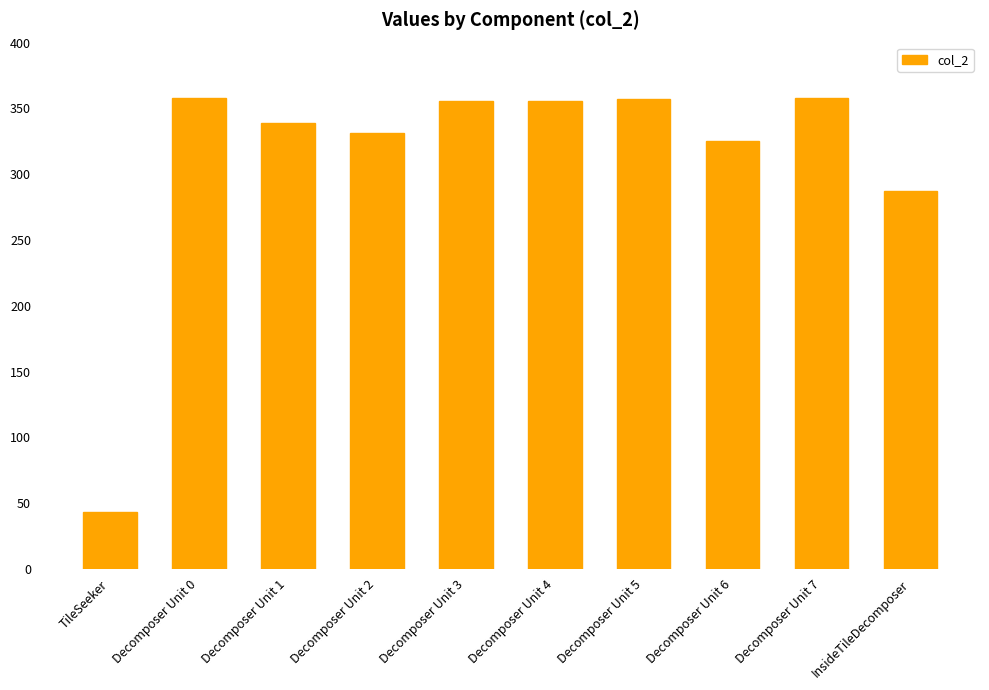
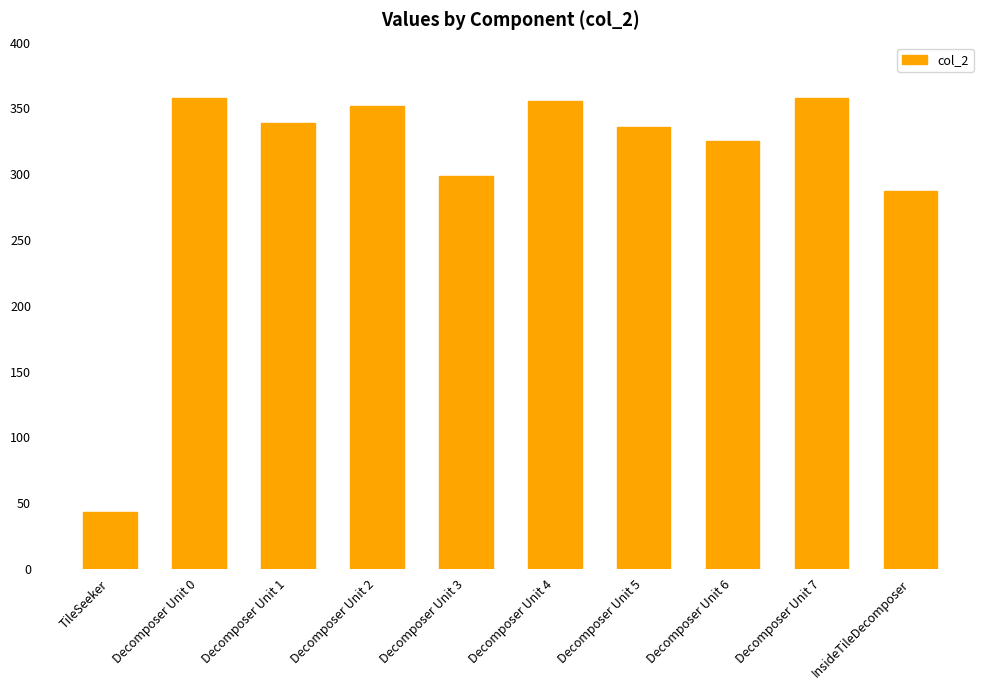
Decomposer Unit 2: 331 -> 352
Decomposer Unit 3: 356 -> 299
Decomposer Unit 5: 357 -> 336
